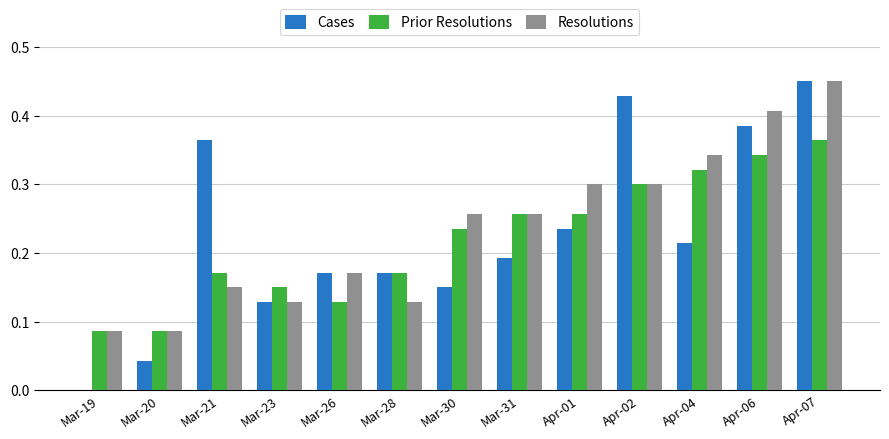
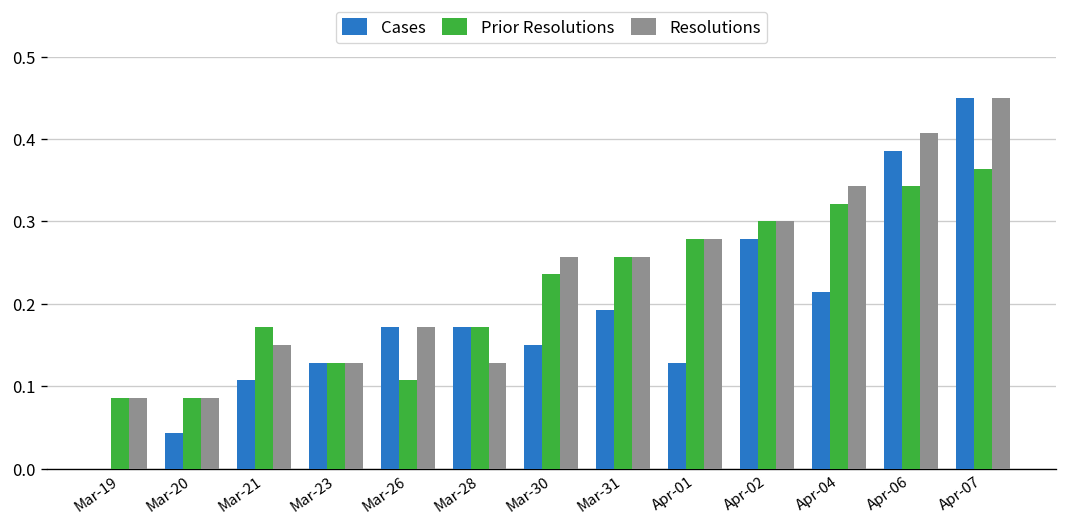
Cases, Mar-21: 0.36 -> 0.11
Prior Resolutions, Mar-23: 0.15 -> 0.13
Prior Resolutions, Mar-26: 0.13 -> 0.11
Cases, Apr-01: 0.24 -> 0.13
Prior Resolutions, Apr-01: 0.26 -> 0.28
Resolutions, Apr-01: 0.30 -> 0.28
Cases, Apr-02: 0.43 -> 0.28
